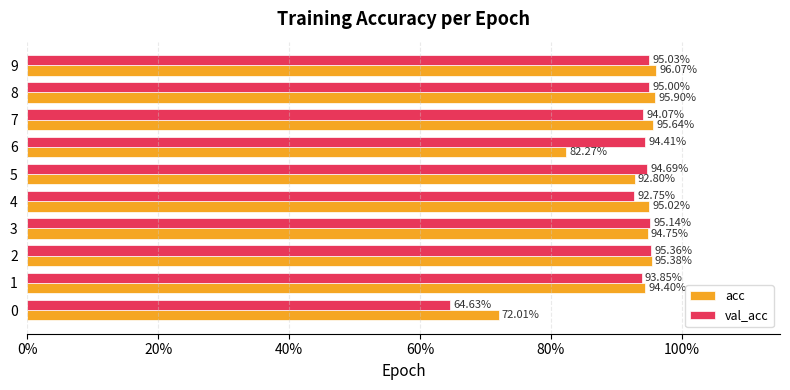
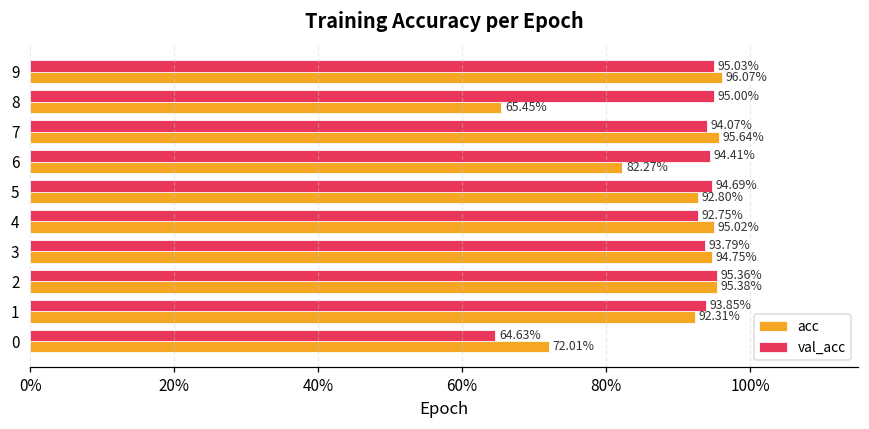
acc, 8: 95.90% -> 65.45%
val_acc, 3: 95.14% -> 93.79%
acc, 1: 94.40% -> 92.31%
